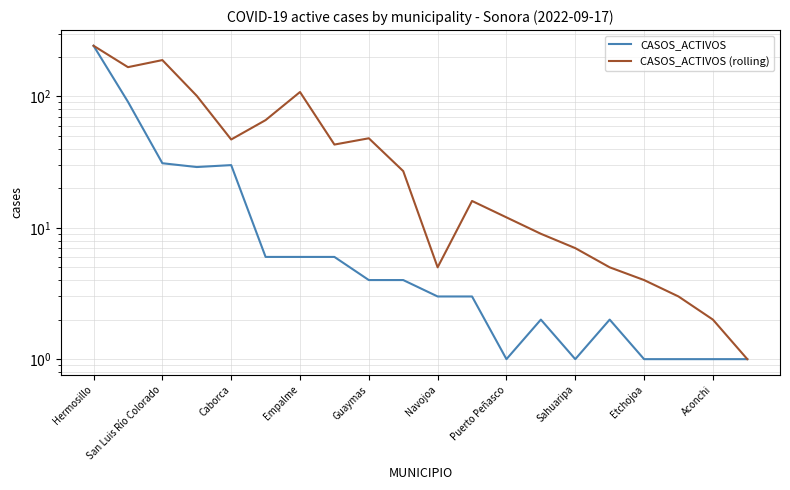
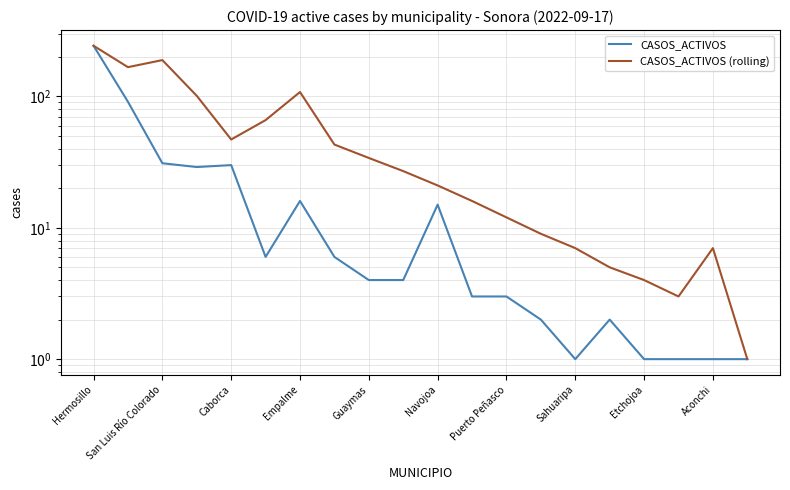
CASOS_ACTIVOS, Empalme: 6 -> 16
CASOS_ACTIVOS (rolling), Guaymas: 48 -> 34
CASOS_ACTIVOS, Navojoa: 3 -> 15
CASOS_ACTIVOS (rolling), Navojoa: 5 -> 21
CASOS_ACTIVOS, Puerto Peñasco: 1 -> 3
CASOS_ACTIVOS (rolling), Aconchi: 2 -> 7
